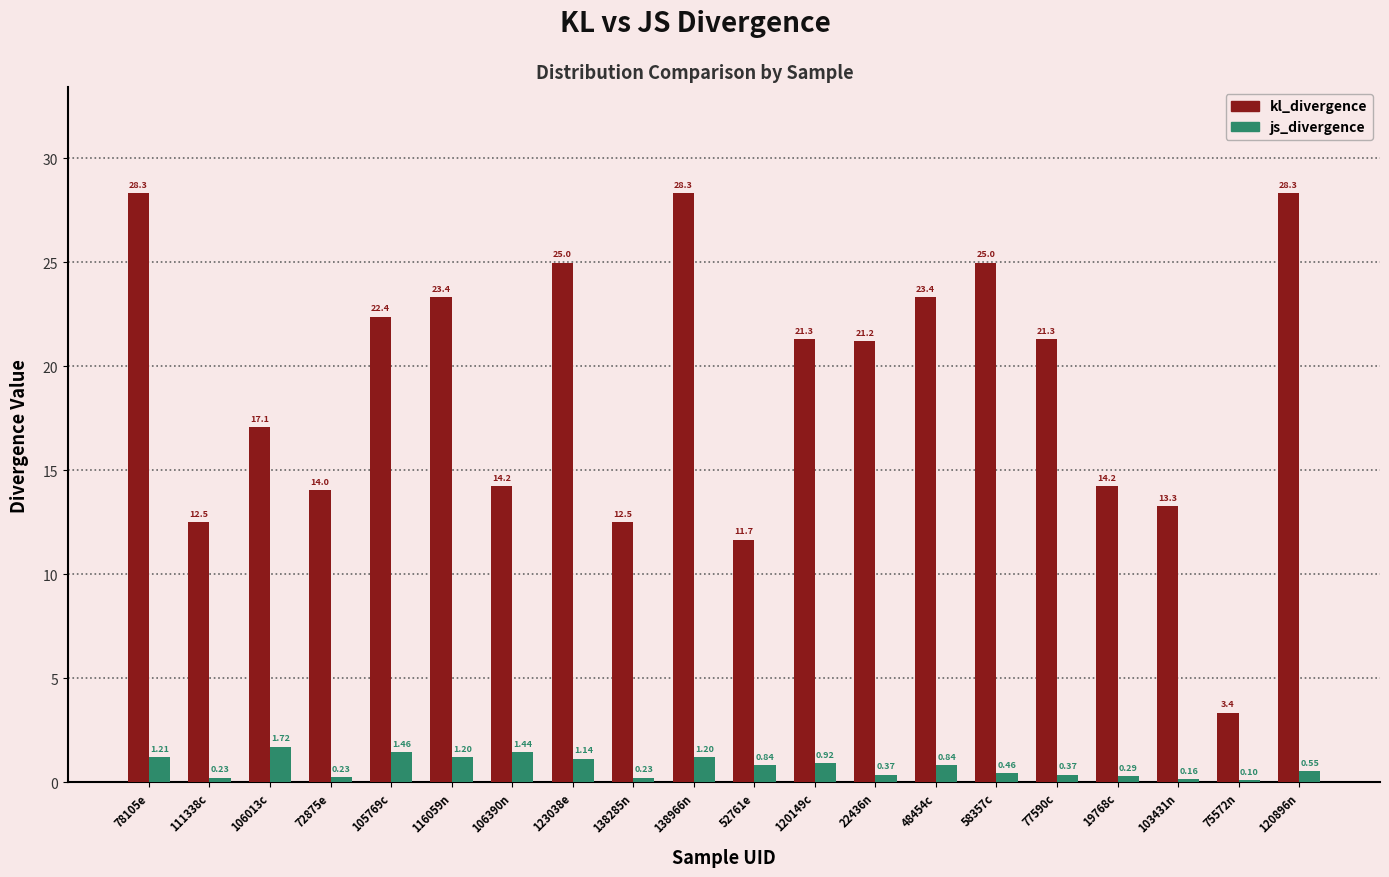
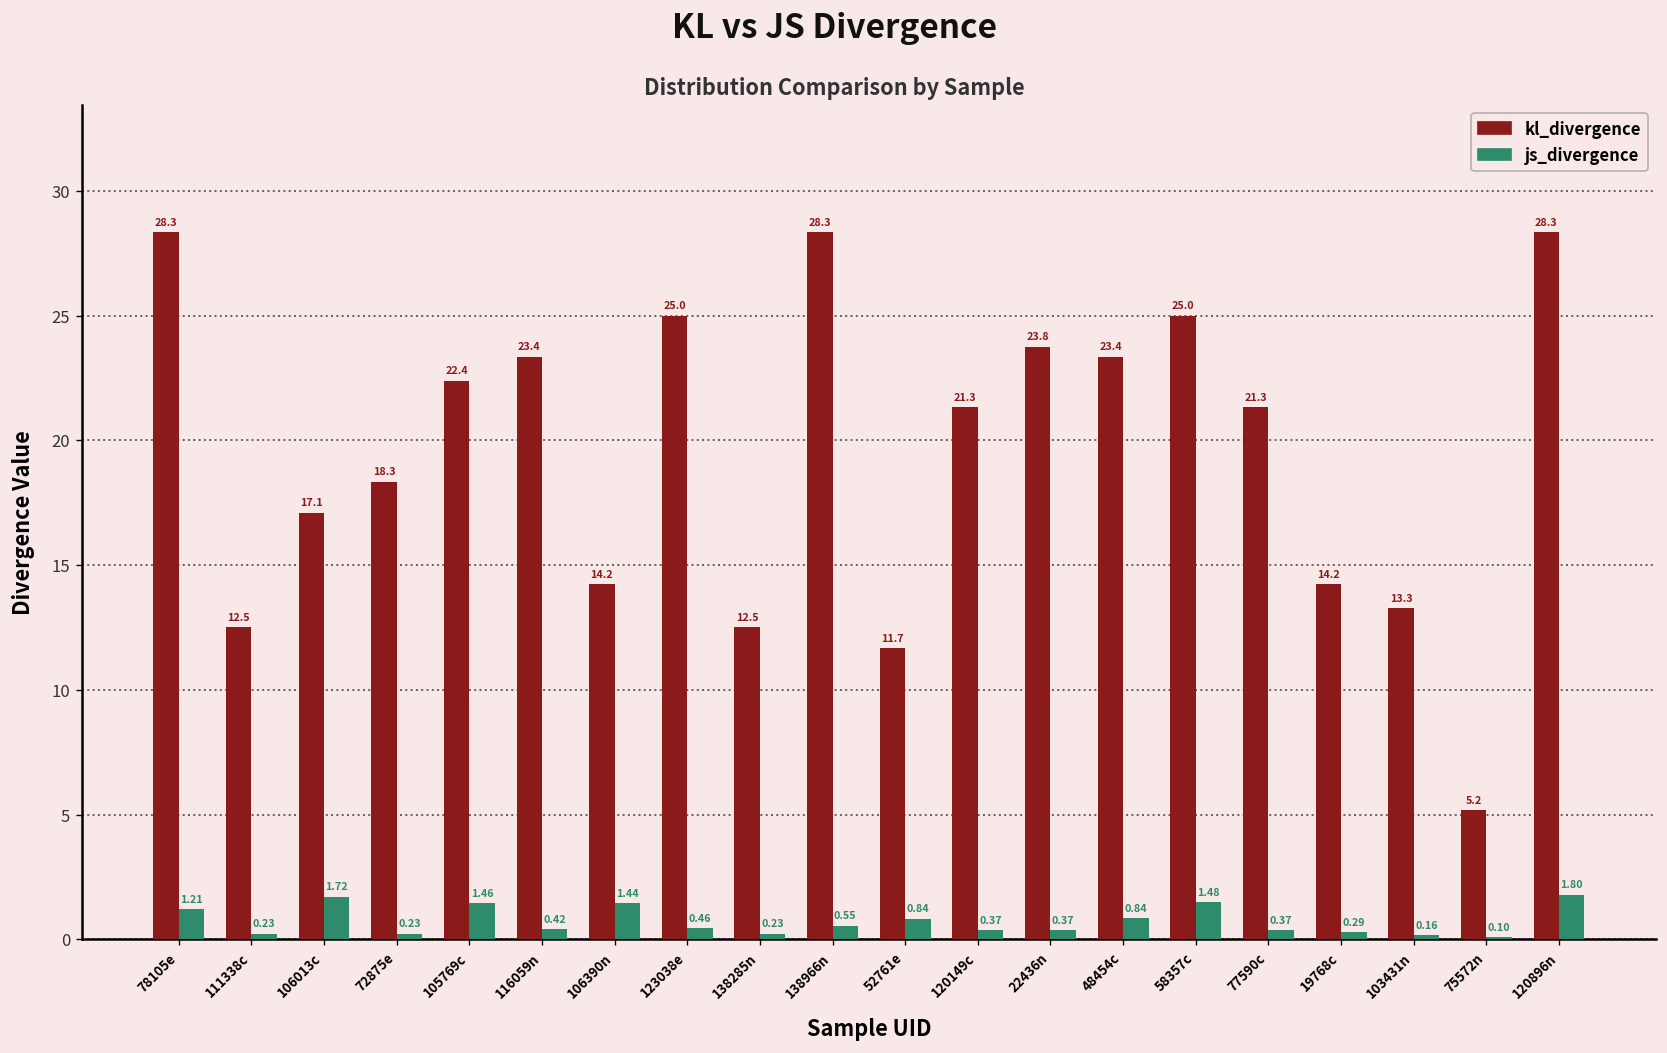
kl_divergence, 72875e: 14.0 -> 18.3
js_divergence, 116059n: 1.20 -> 0.42
js_divergence, 123038e: 1.14 -> 0.46
js_divergence, 138966n: 1.20 -> 0.55
js_divergence, 120149c: 0.92 -> 0.37
kl_divergence, 22436n: 21.2 -> 23.8
js_divergence, 58357c: 0.46 -> 1.48
kl_divergence, 75572n: 3.4 -> 5.2
js_divergence, 120896n: 0.55 -> 1.80
